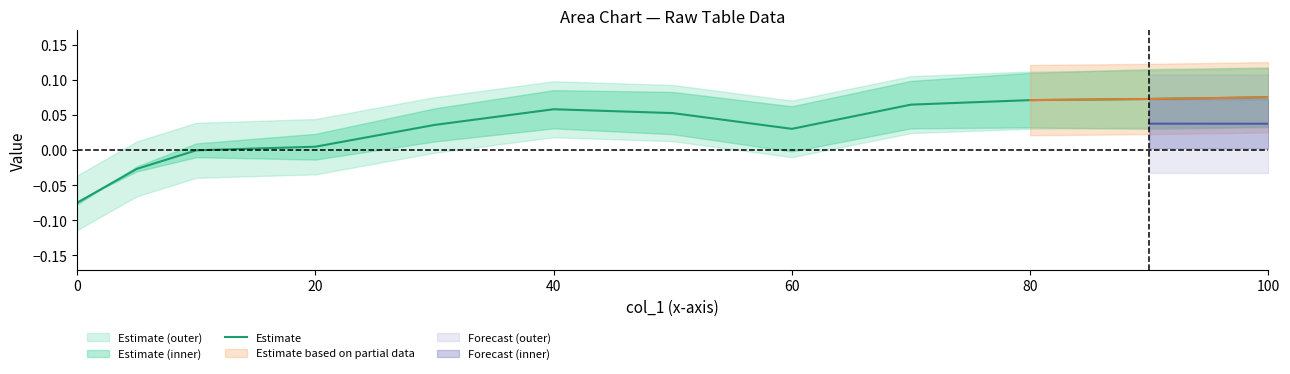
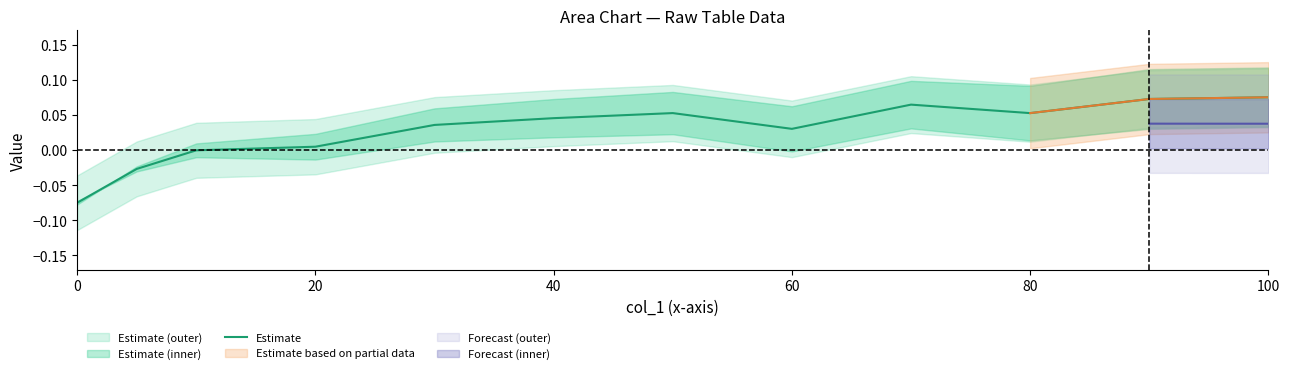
Estimate, 40: 0.06 -> 0.05
Estimate, 80: 0.07 -> 0.05
